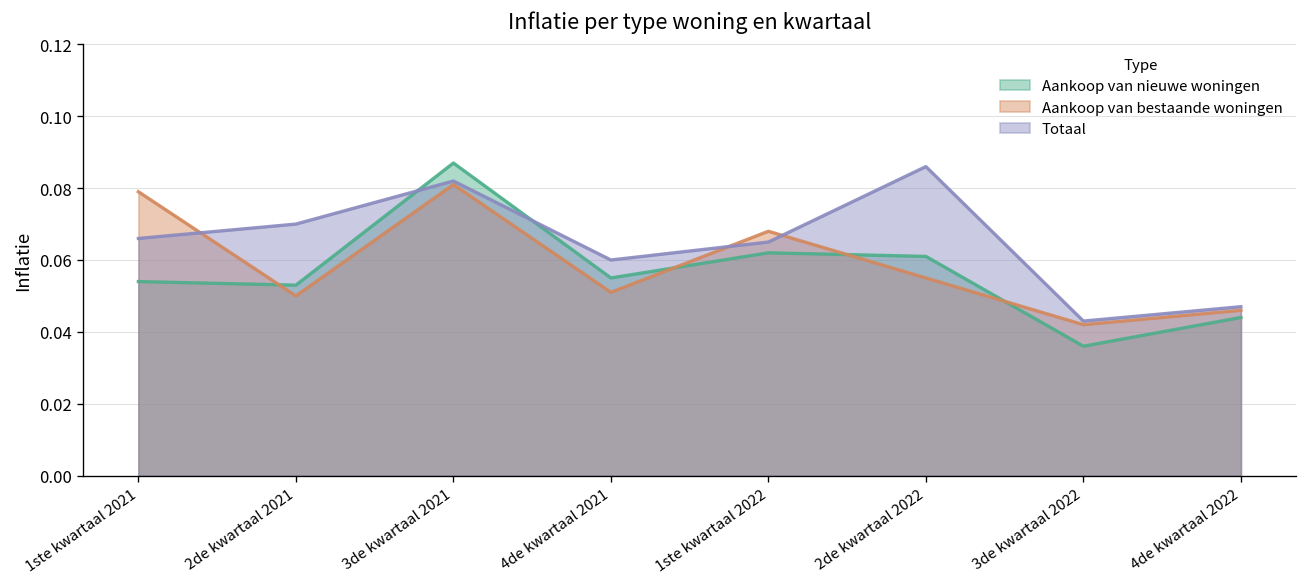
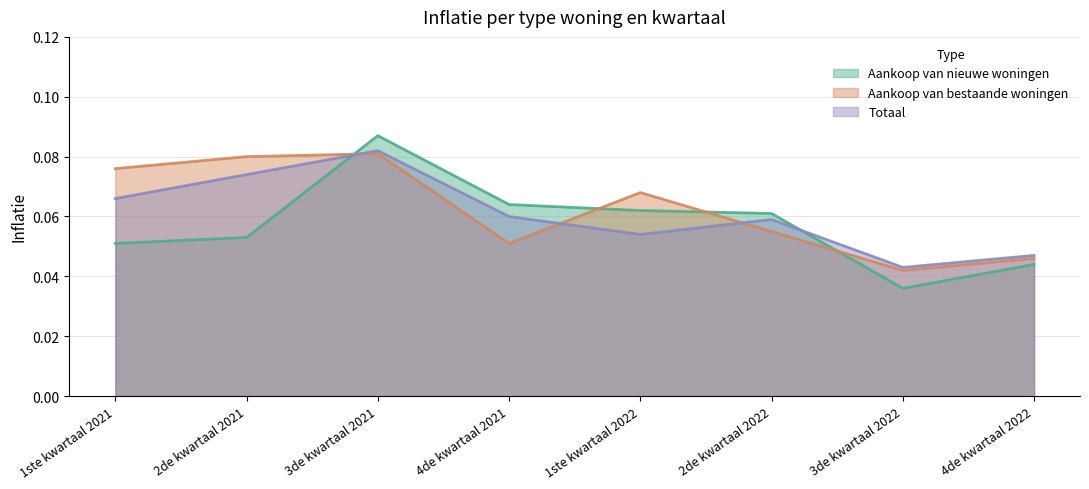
Aankoop van nieuwe woningen, 1ste kwartaal 2021: 0.054 -> 0.051
Aankoop van bestaande woningen, 1ste kwartaal 2021: 0.079 -> 0.076
Aankoop van bestaande woningen, 2de kwartaal 2021: 0.05 -> 0.08
Totaal, 2de kwartaal 2021: 0.070 -> 0.074
Aankoop van nieuwe woningen, 4de kwartaal 2021: 0.055 -> 0.064
Totaal, 1ste kwartaal 2022: 0.065 -> 0.054
Totaal, 2de kwartaal 2022: 0.086 -> 0.059
